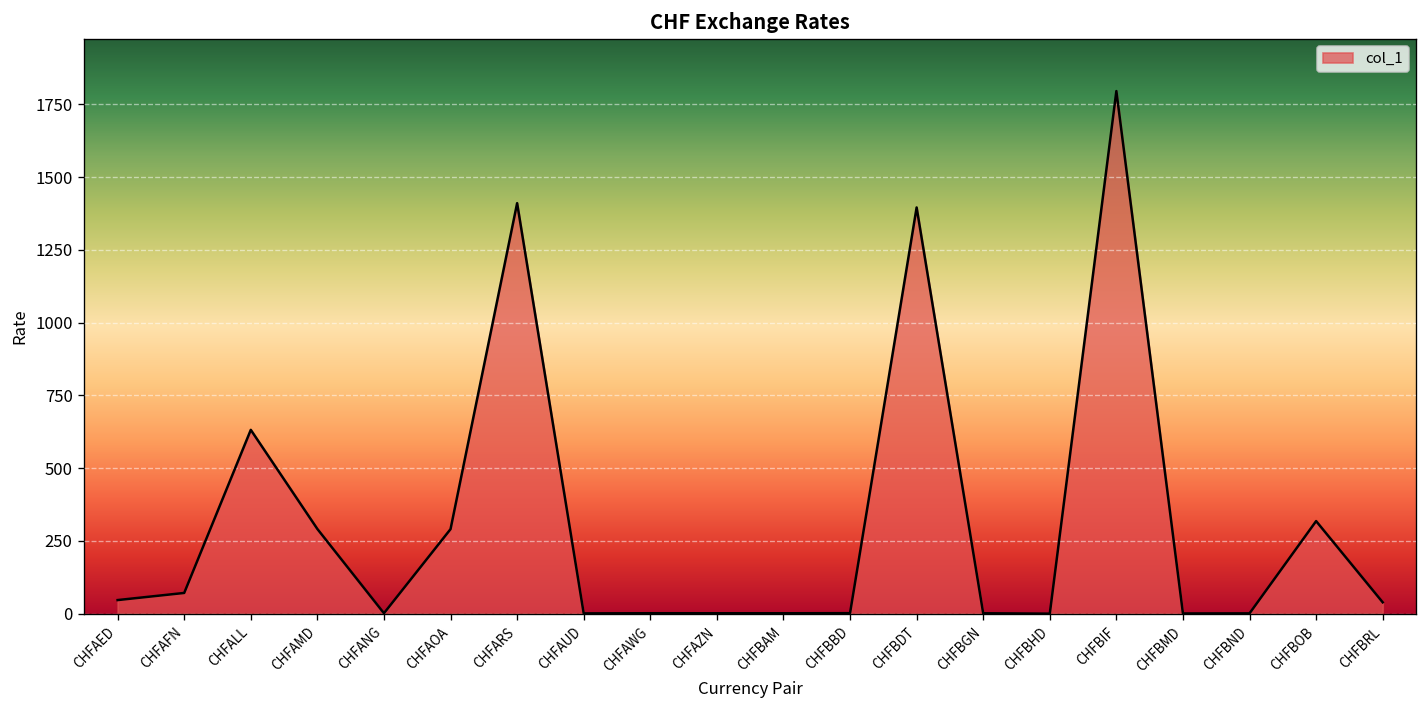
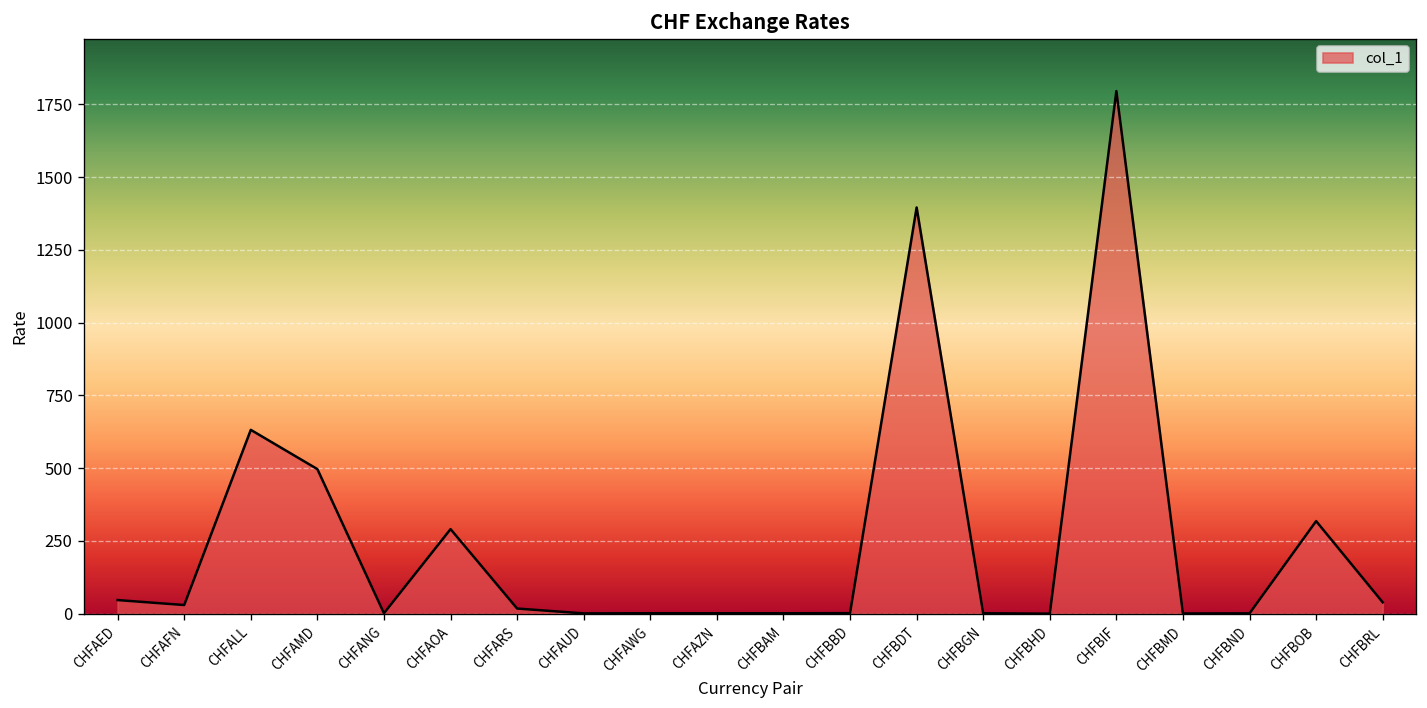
CHFAFN: 70 -> 30
CHFAMD: 290 -> 500
CHFARS: 1410 -> 20
